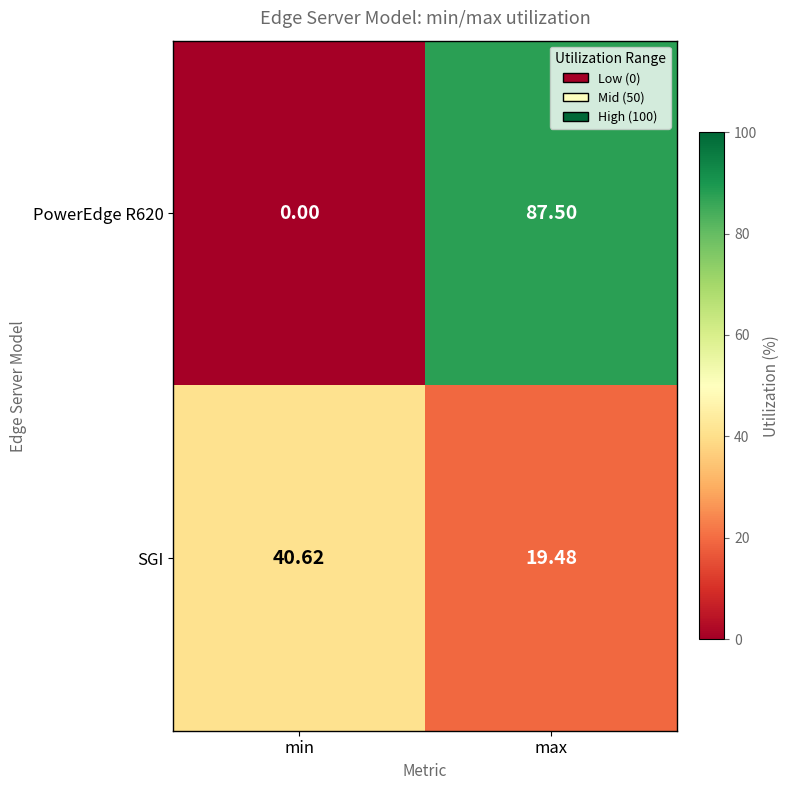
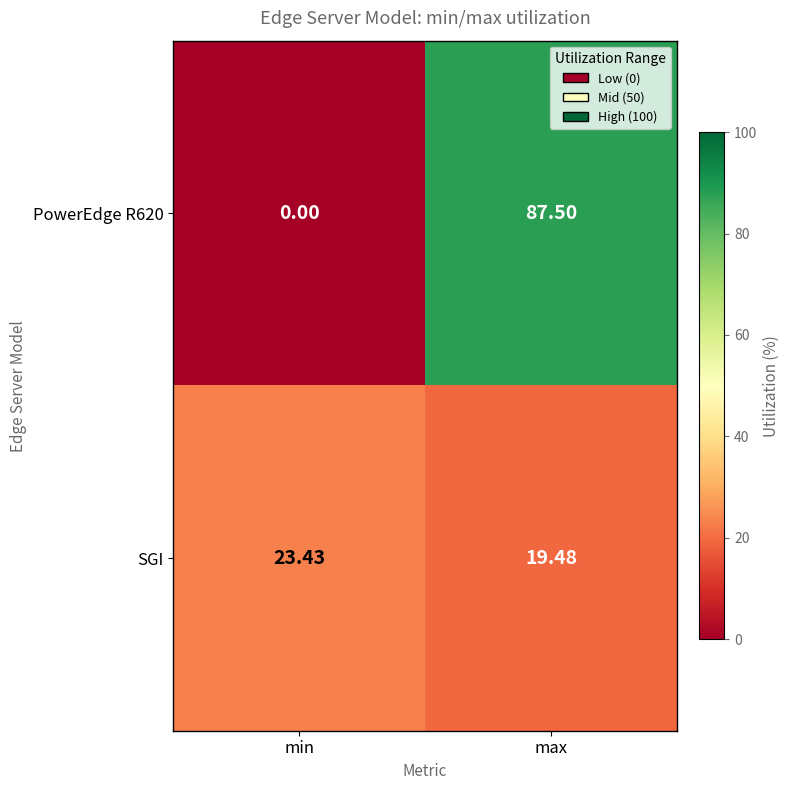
SGI, min: 40.62 -> 23.43
